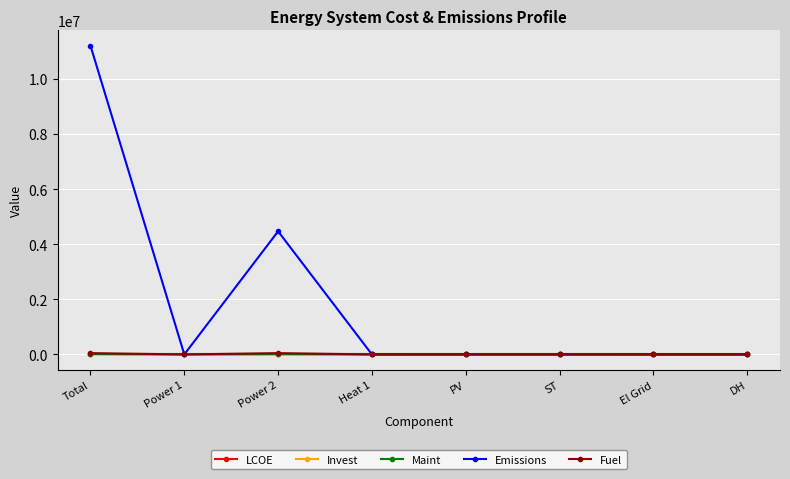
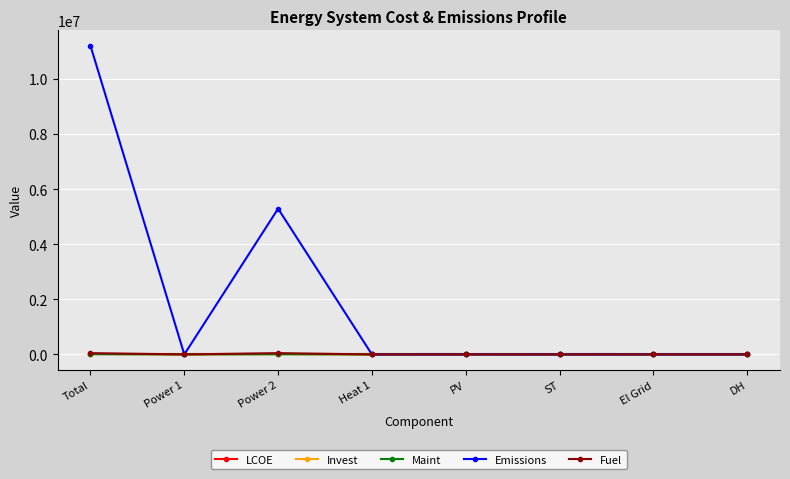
Emissions, Power 2: 4500000 -> 5300000
